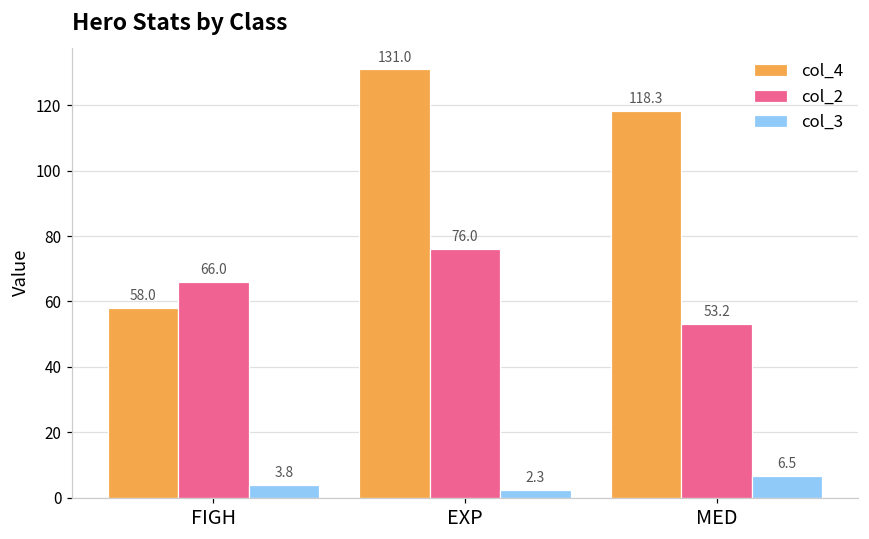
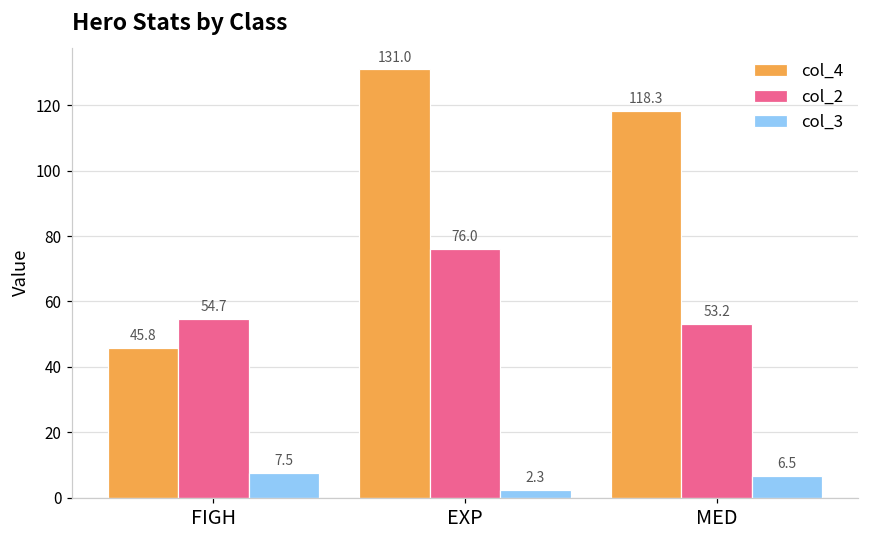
col_4, FIGH: 58.0 -> 45.8
col_2, FIGH: 66.0 -> 54.7
col_3, FIGH: 3.8 -> 7.5
